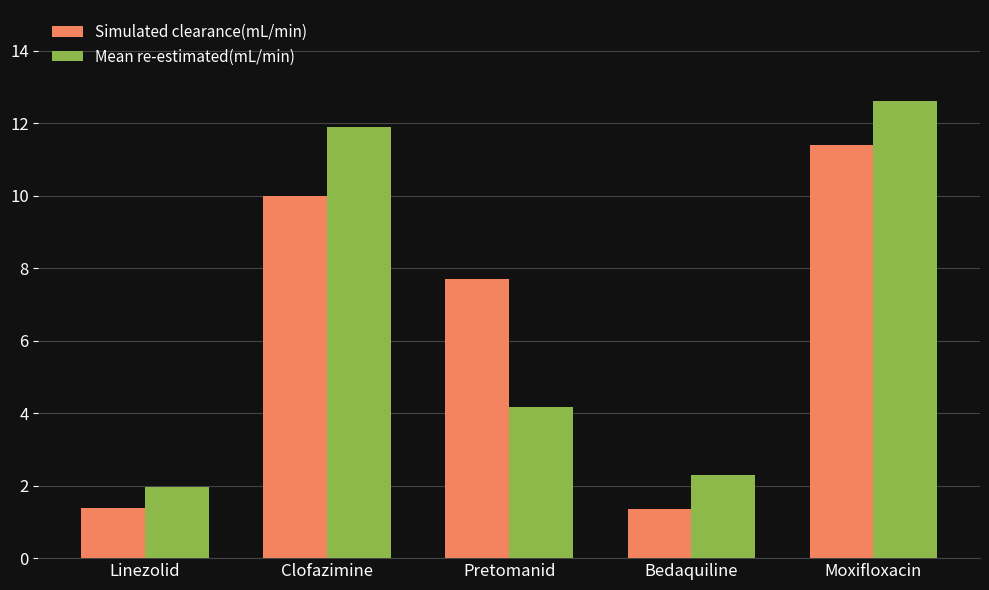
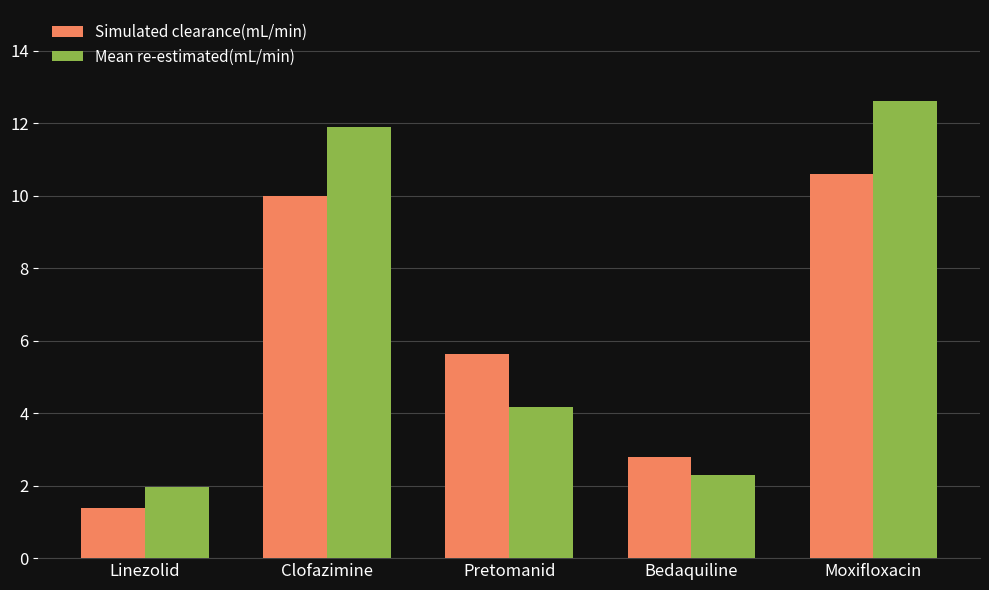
Simulated clearance(mL/min), Pretomanid: 7.7 -> 5.6
Simulated clearance(mL/min), Bedaquiline: 1.4 -> 2.8
Simulated clearance(mL/min), Moxifloxacin: 11.4 -> 10.6
